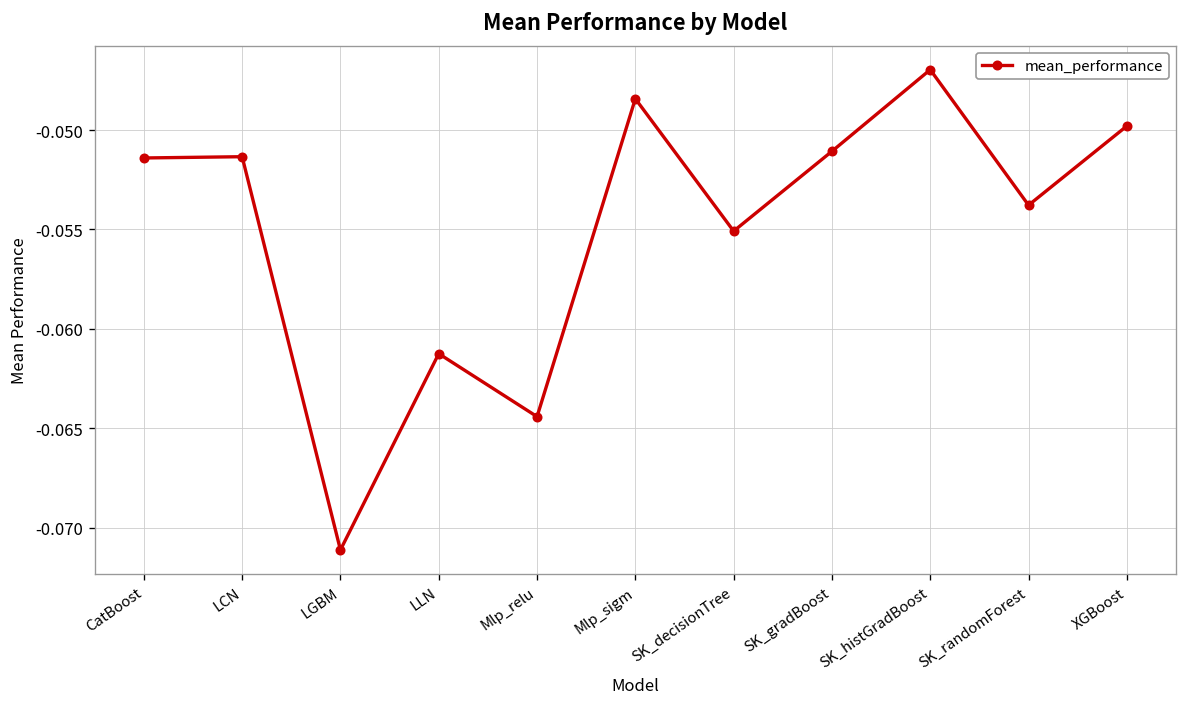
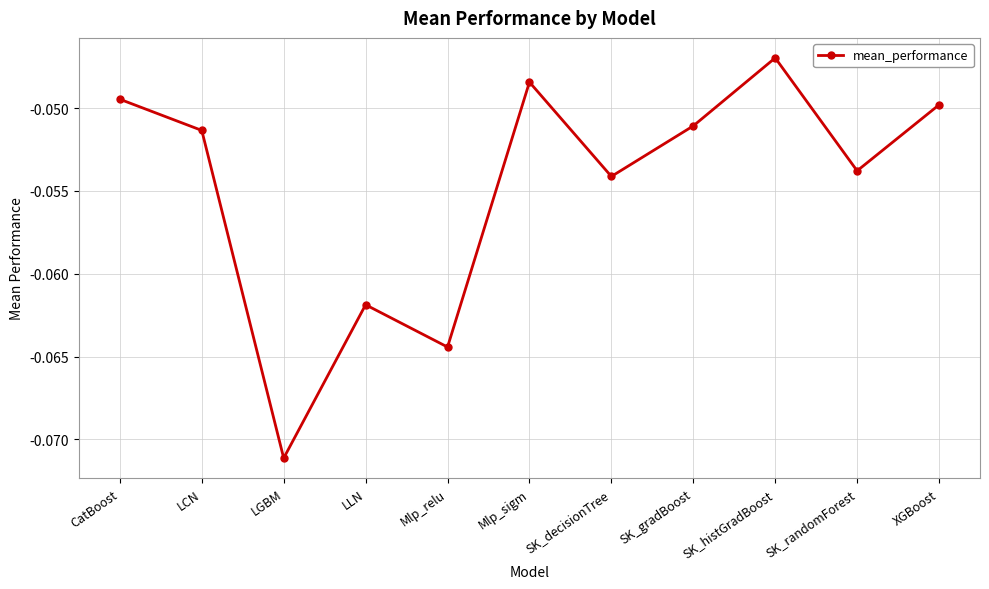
CatBoost: -0.0514 -> -0.0495
LLN: -0.0613 -> -0.0619
SK_decisionTree: -0.0551 -> -0.0541
